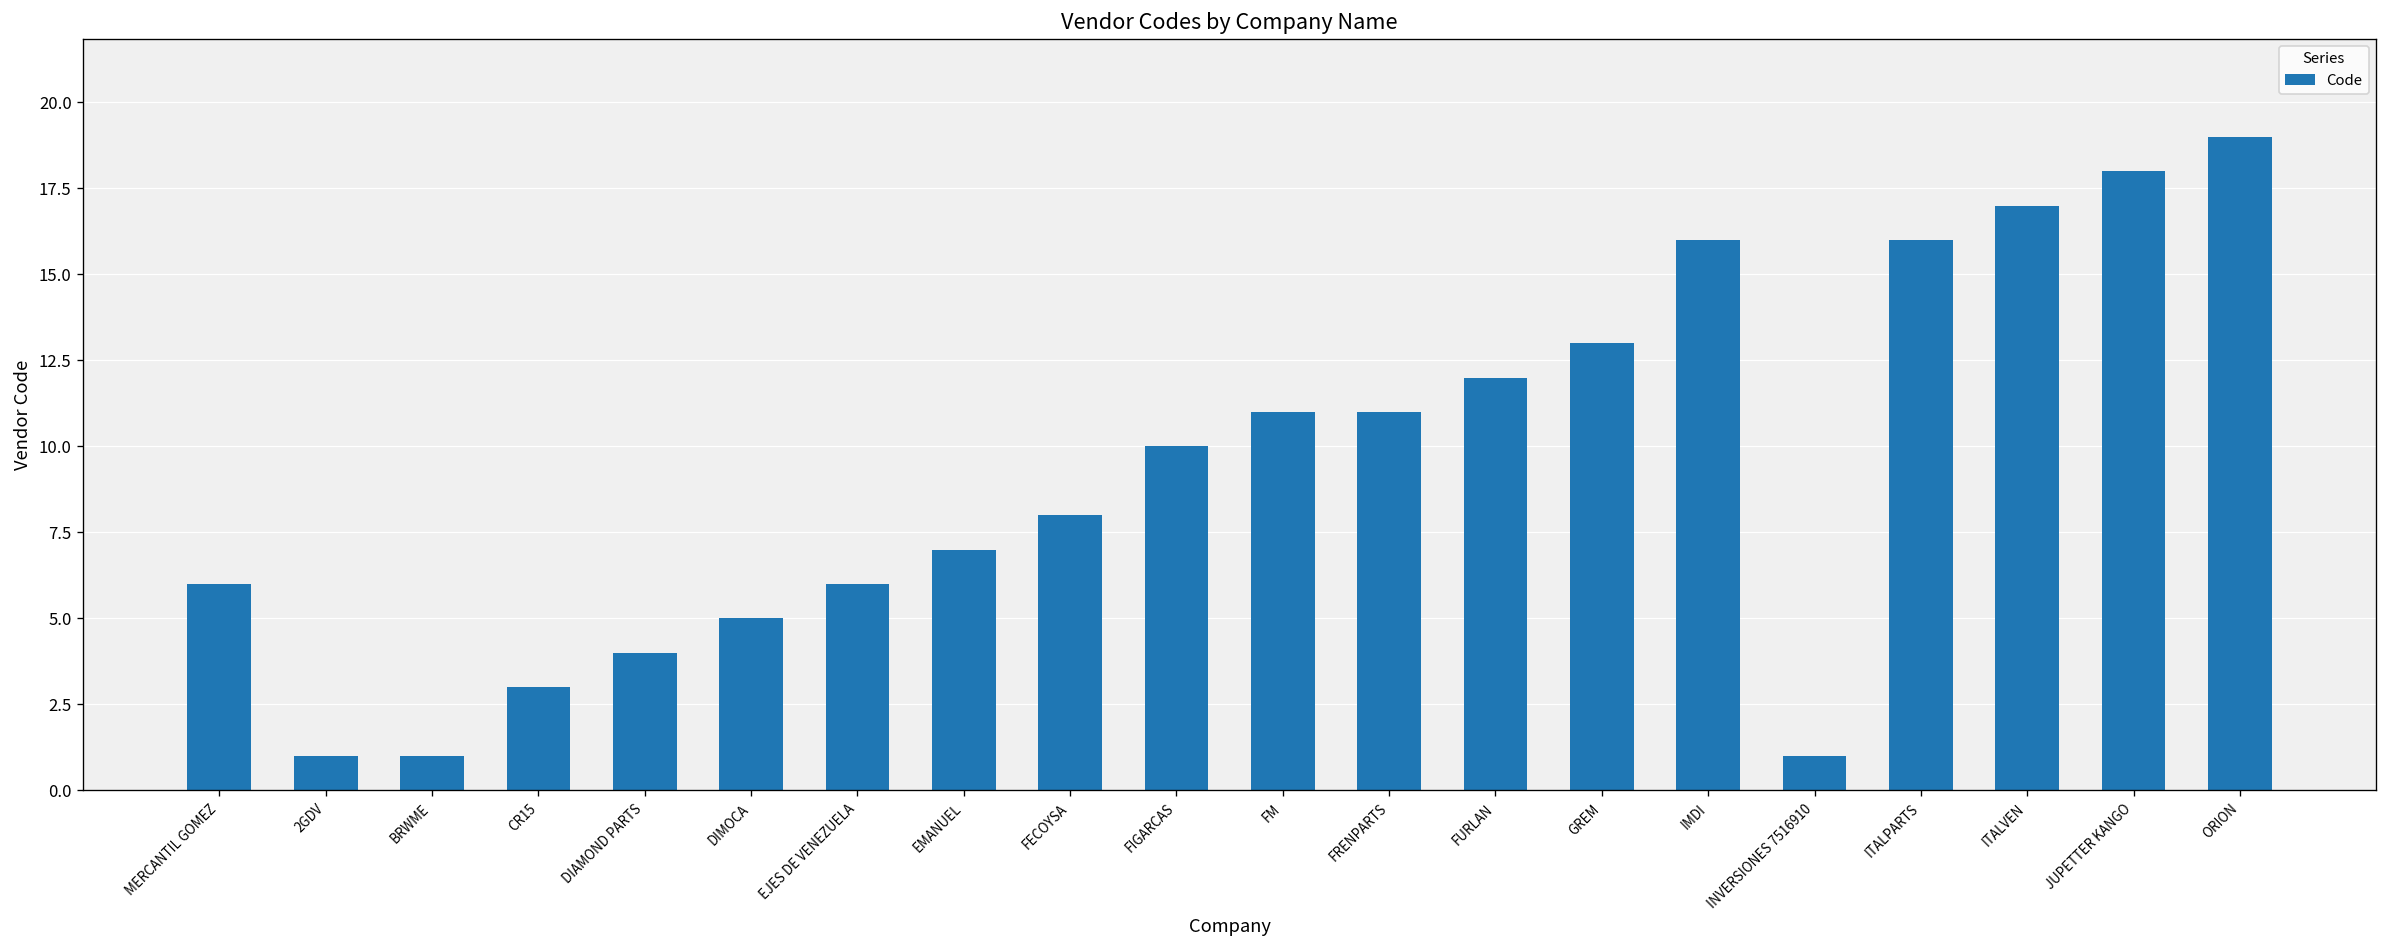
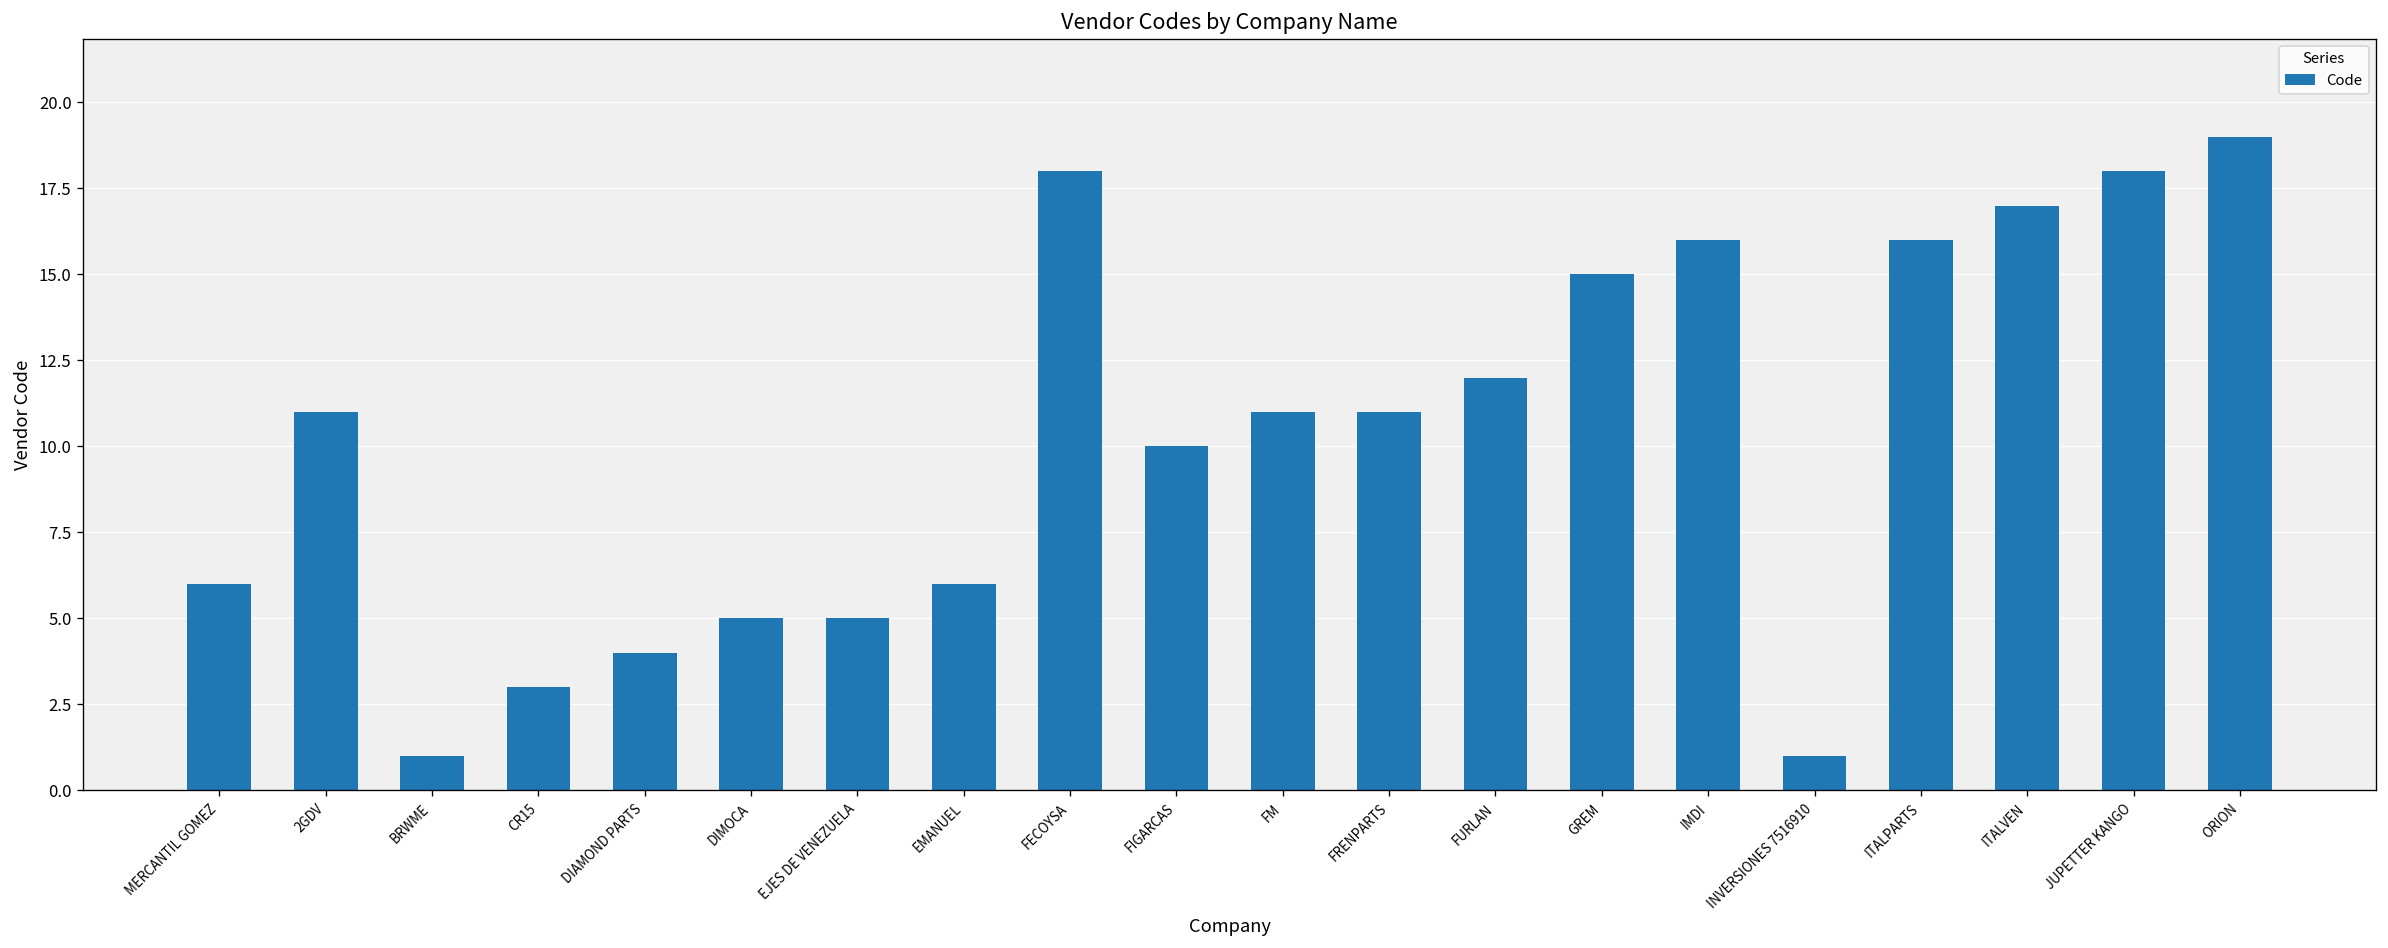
2GDV: 1 -> 11
EJES DE VENEZUELA: 6 -> 5
EMANUEL: 7 -> 6
FECOYSA: 8 -> 18
GREM: 13 -> 15
